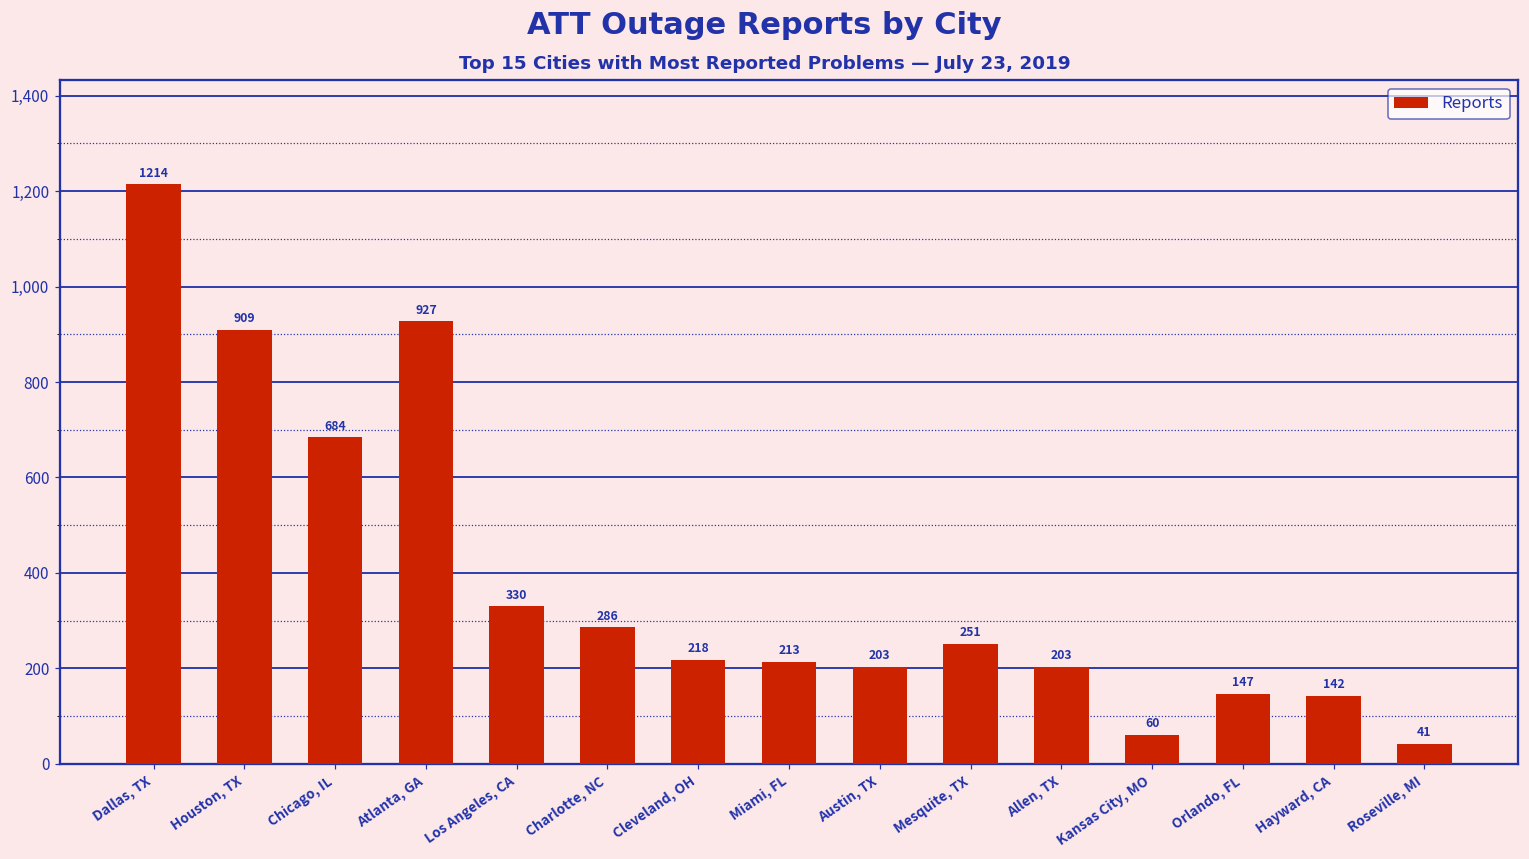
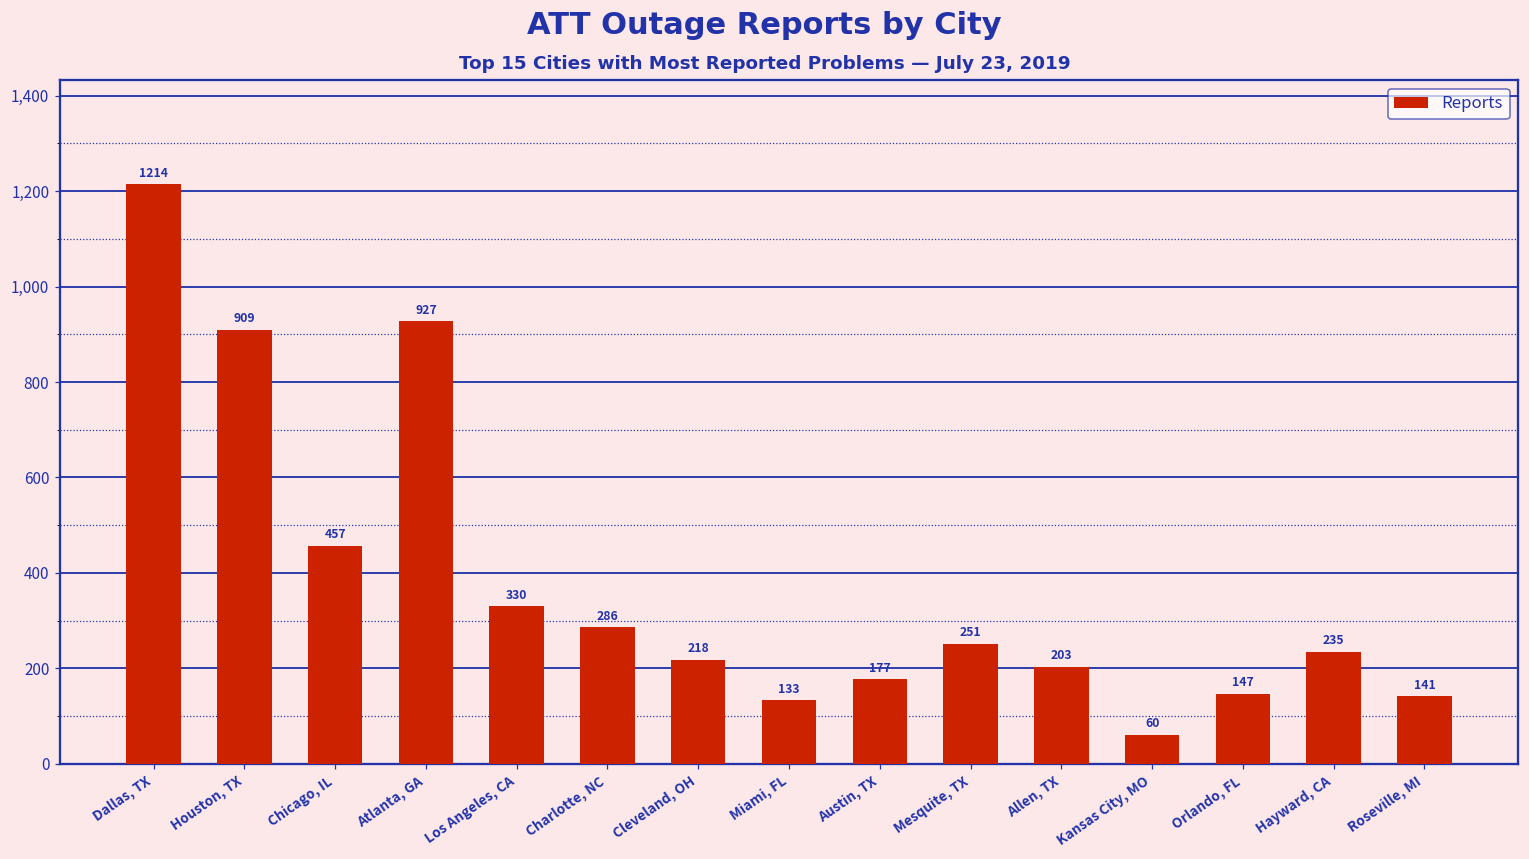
Chicago, IL: 684 -> 457
Miami, FL: 213 -> 133
Austin, TX: 203 -> 177
Hayward, CA: 142 -> 235
Roseville, MI: 41 -> 141
